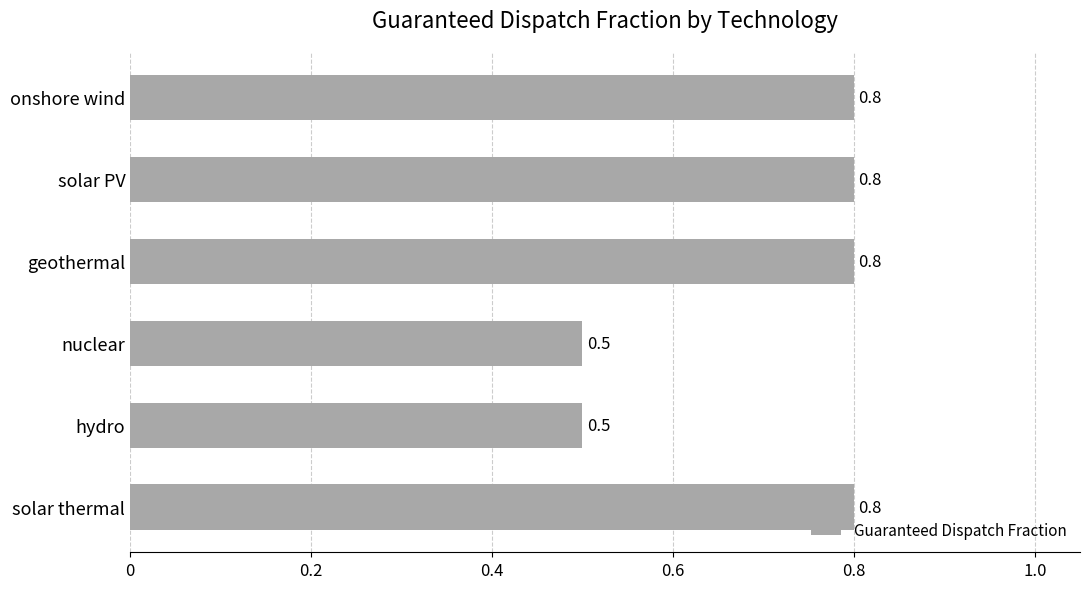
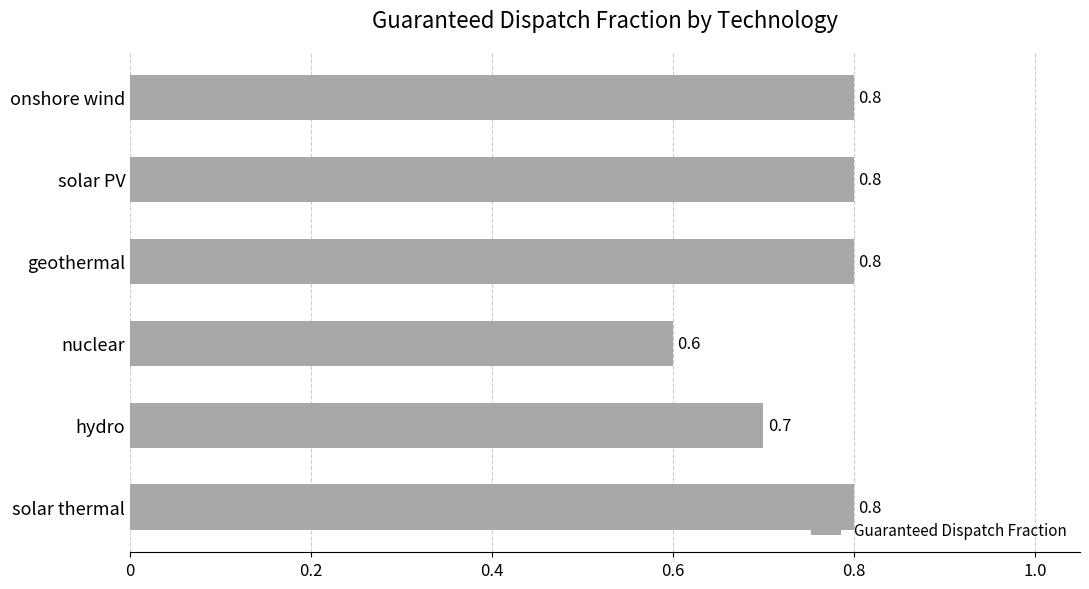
nuclear: 0.5 -> 0.6
hydro: 0.5 -> 0.7
